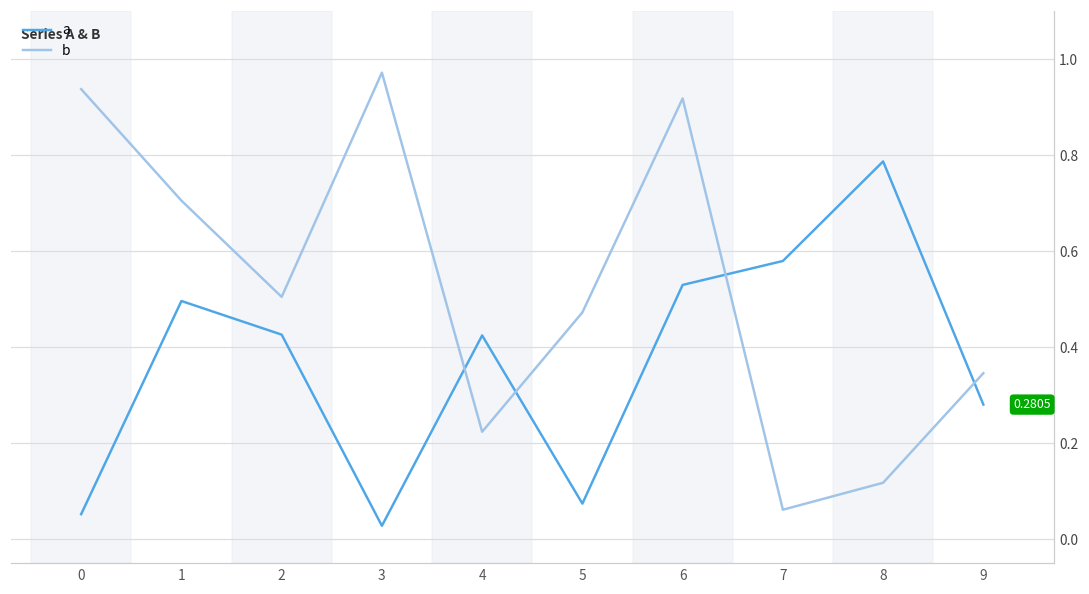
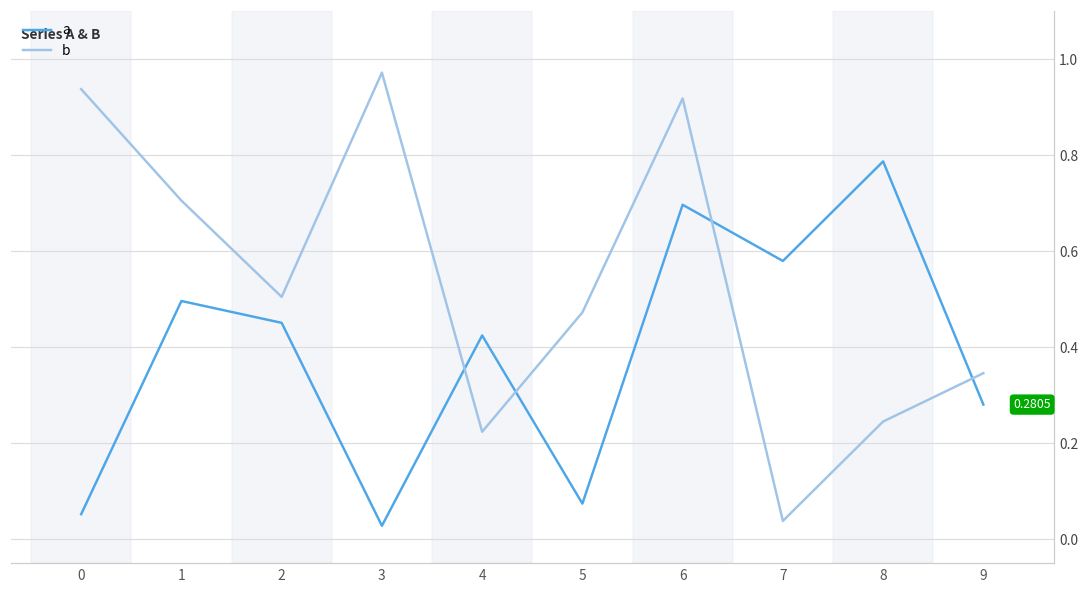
a, 2: 0.43 -> 0.45
a, 6: 0.53 -> 0.70
b, 7: 0.06 -> 0.04
b, 8: 0.12 -> 0.25
